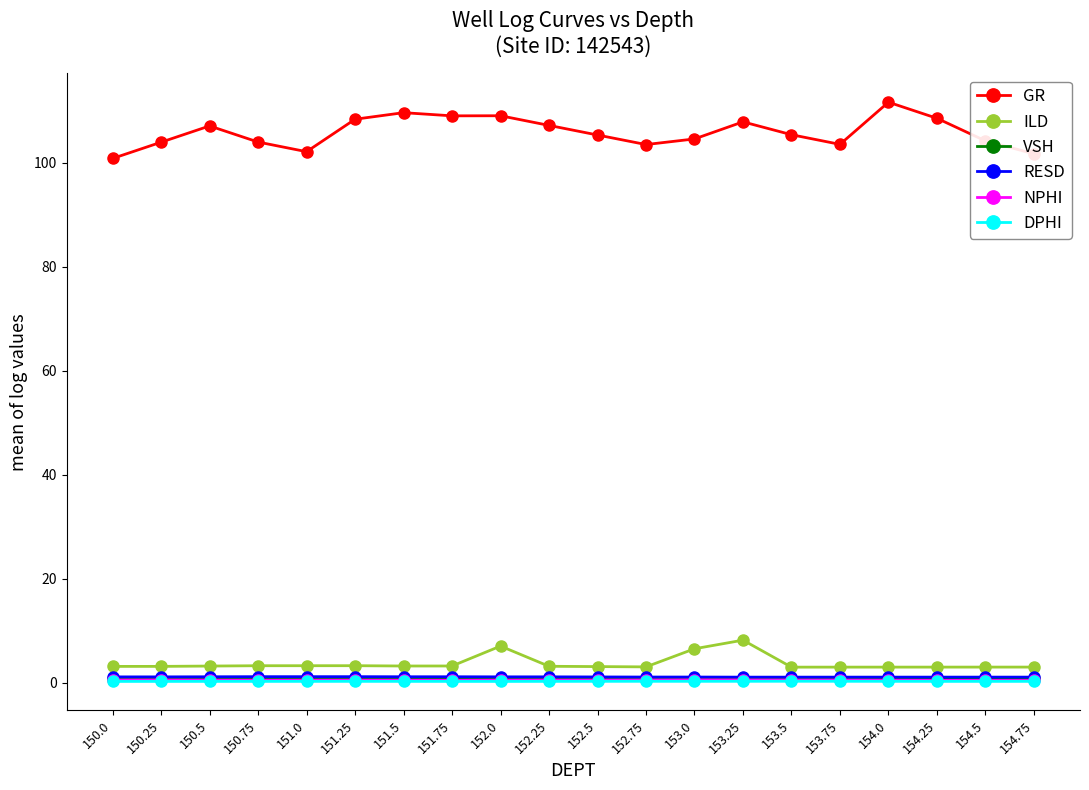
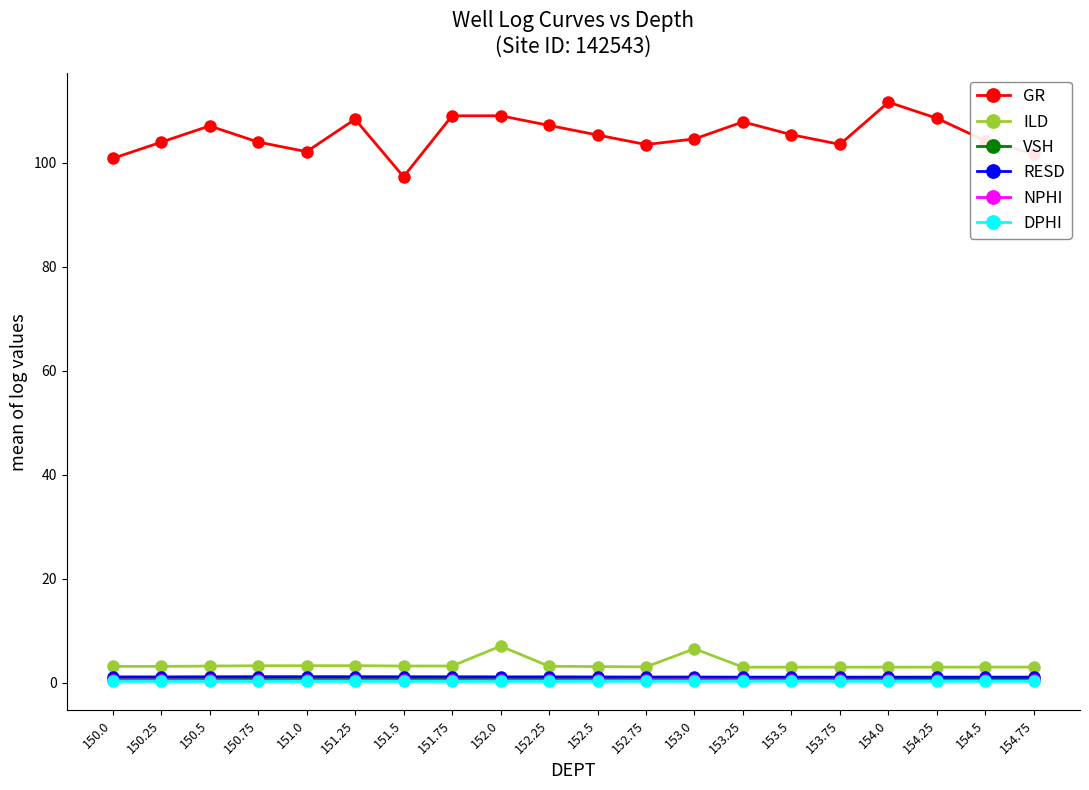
GR, 151.5: 110 -> 97
ILD, 153.25: 8 -> 3
